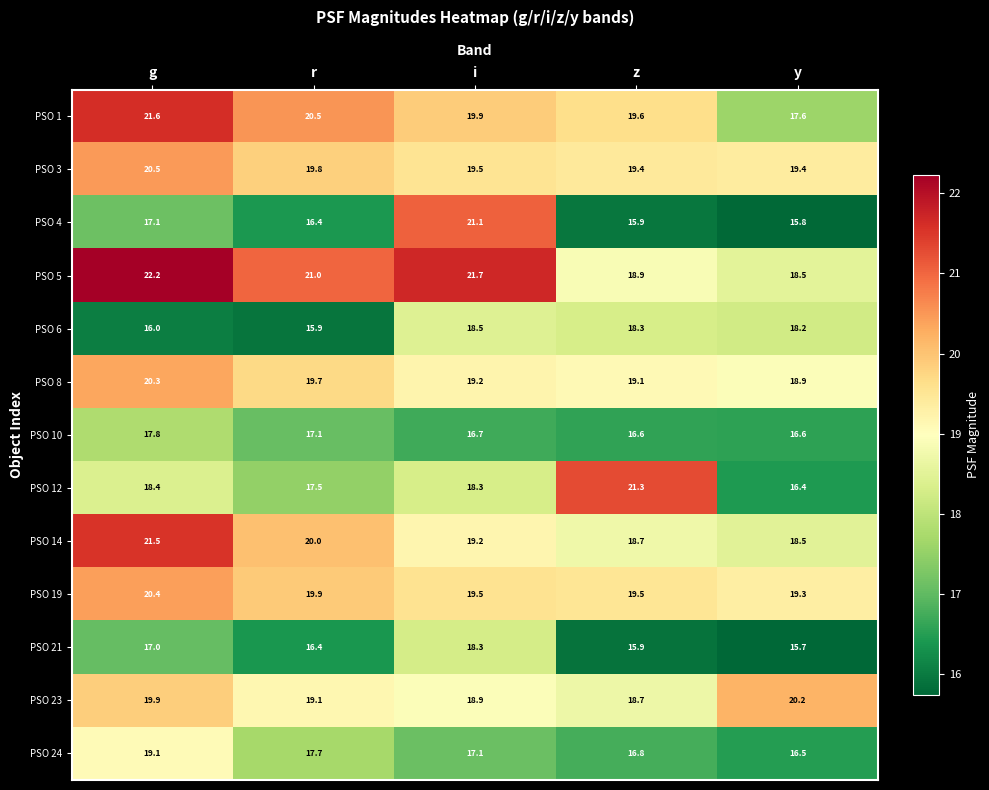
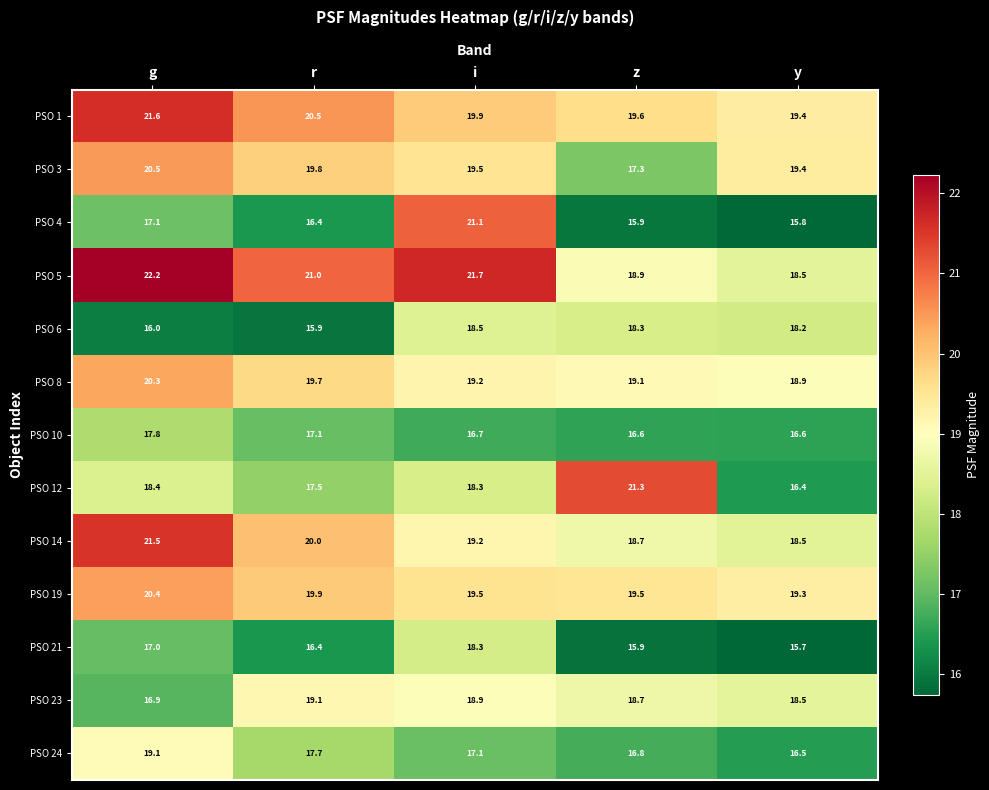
PSO 1, y: 17.6 -> 19.4
PSO 3, z: 19.4 -> 17.3
PSO 23, g: 19.9 -> 16.9
PSO 23, y: 20.2 -> 18.5
